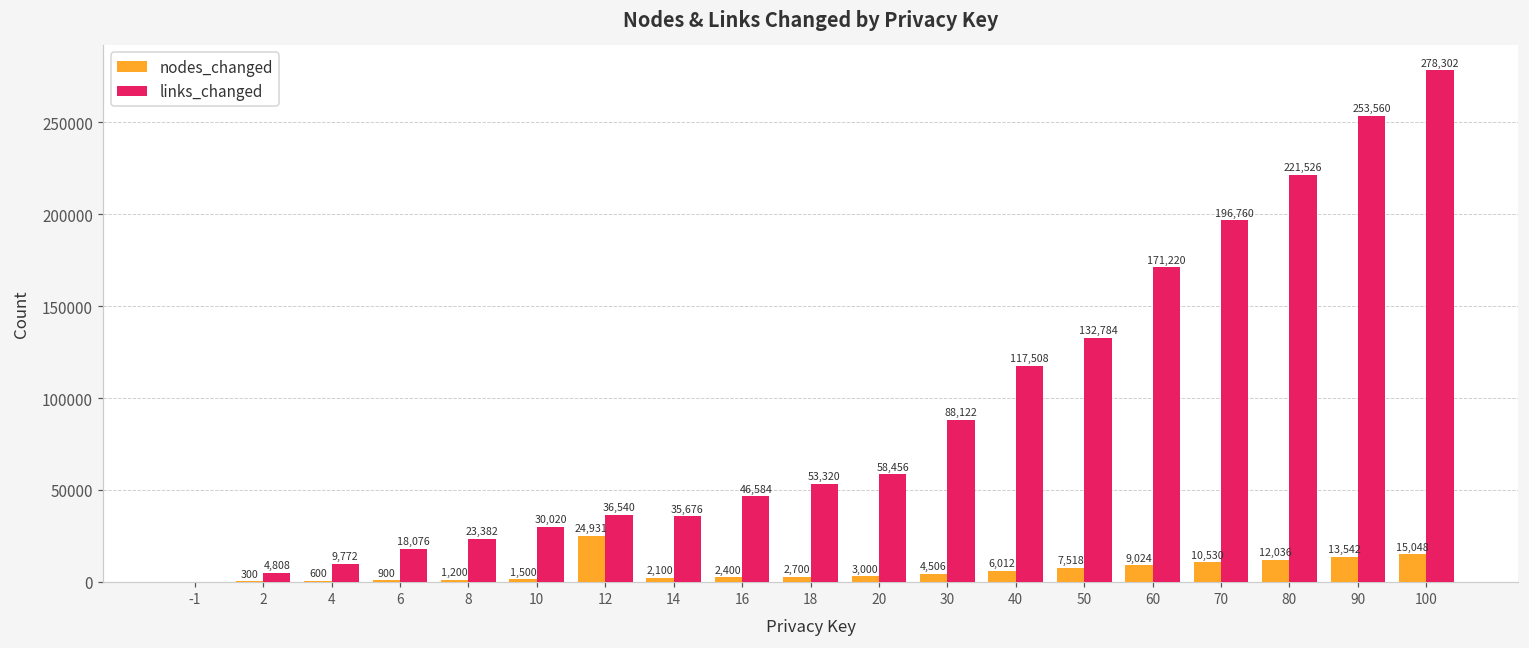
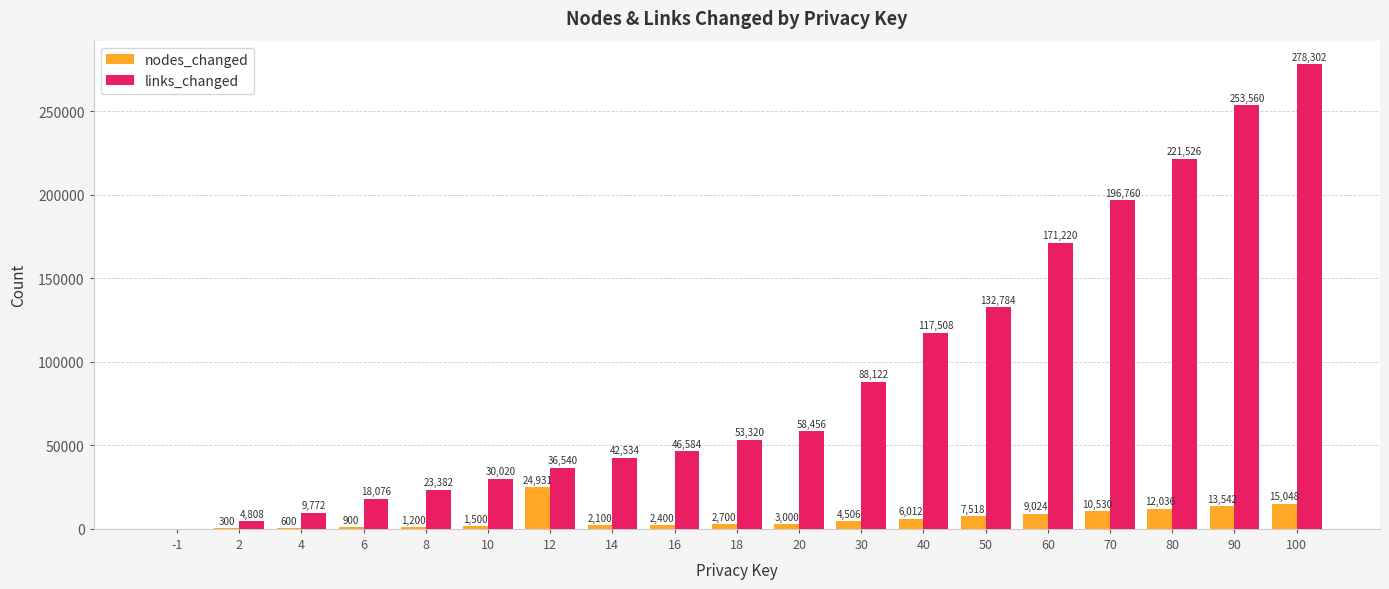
links_changed, 14: 35,676 -> 42,534
